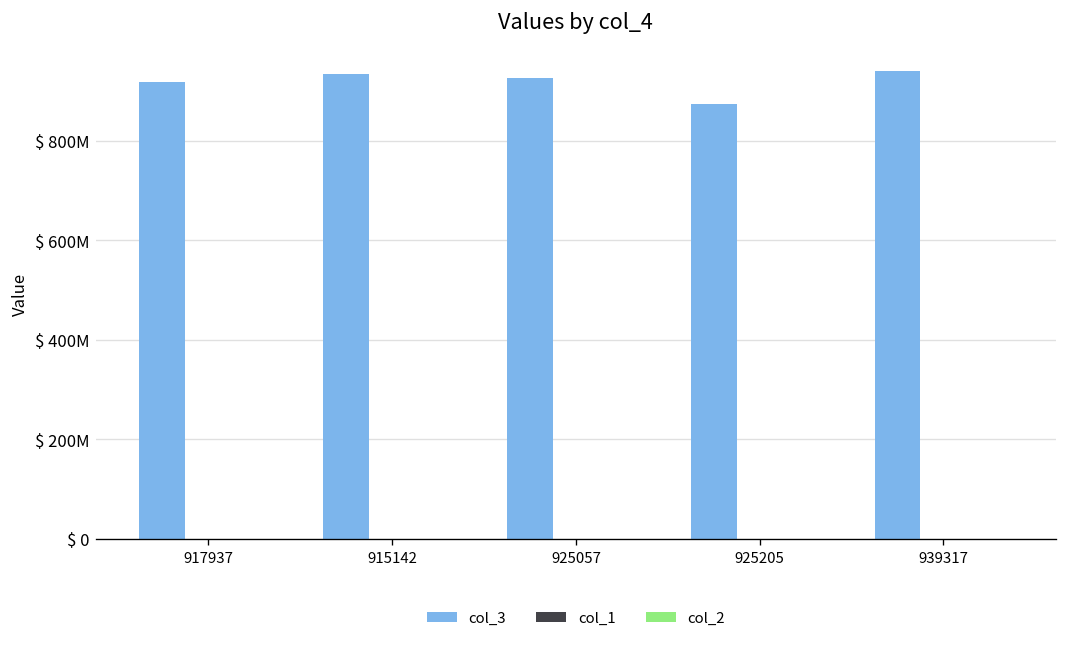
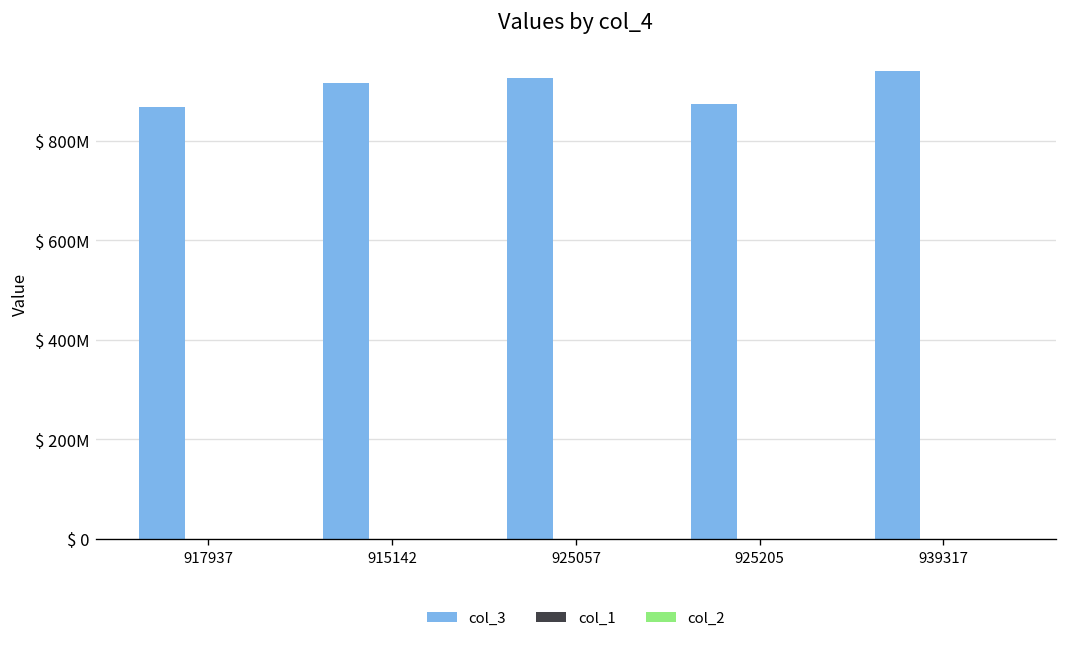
col_3, 917937: $ 920000000 -> $ 870000000
col_3, 915142: $ 930000000 -> $ 920000000
